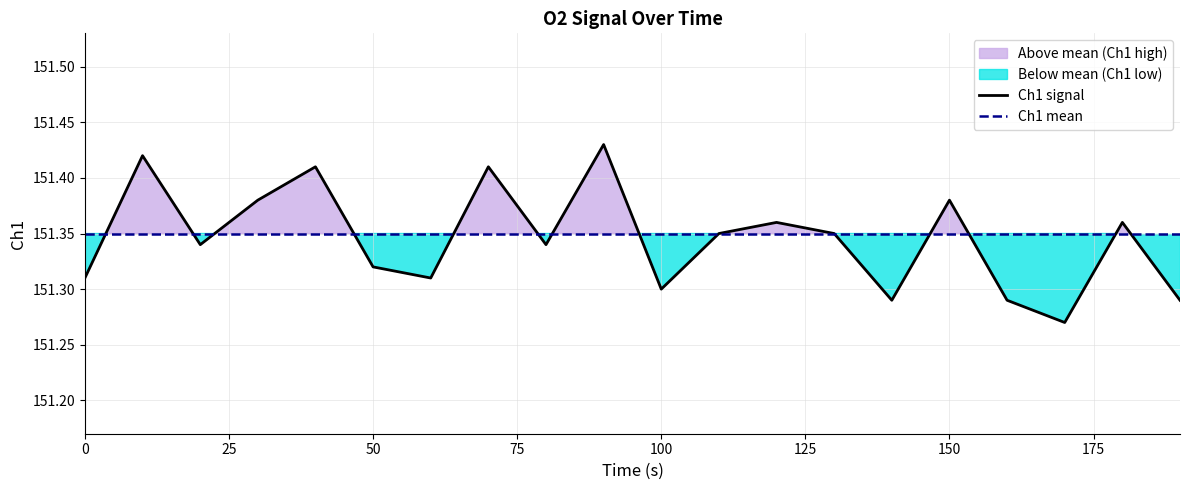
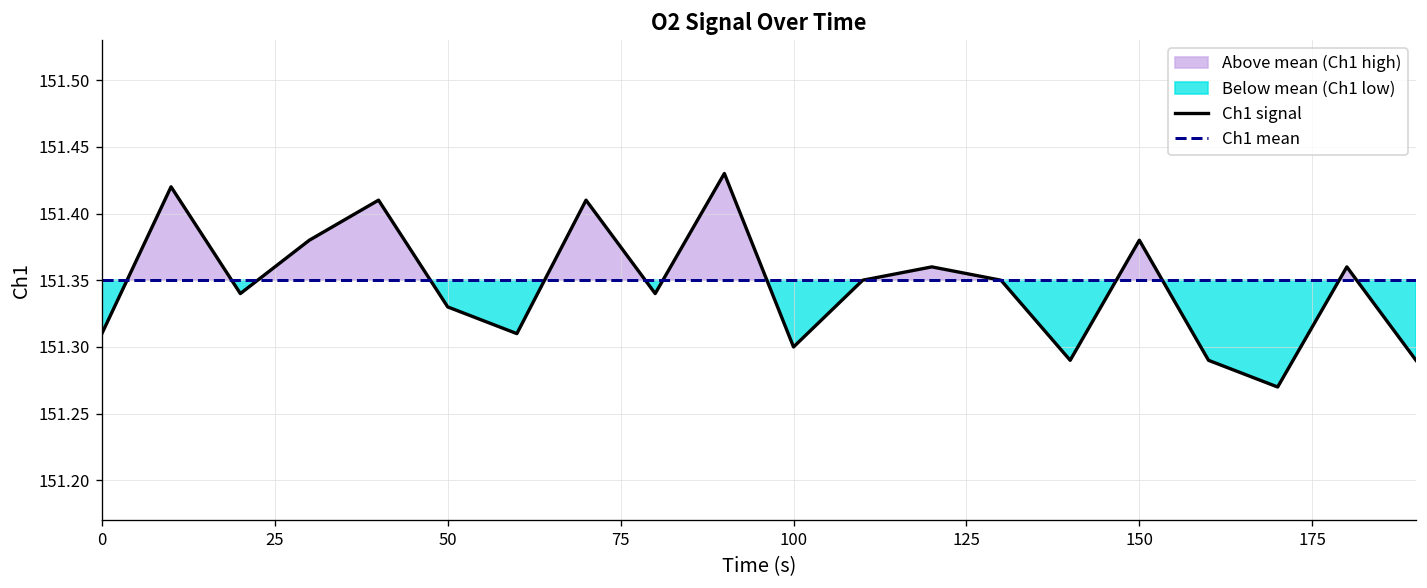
Ch1 signal, 50: 151.32 -> 151.33
